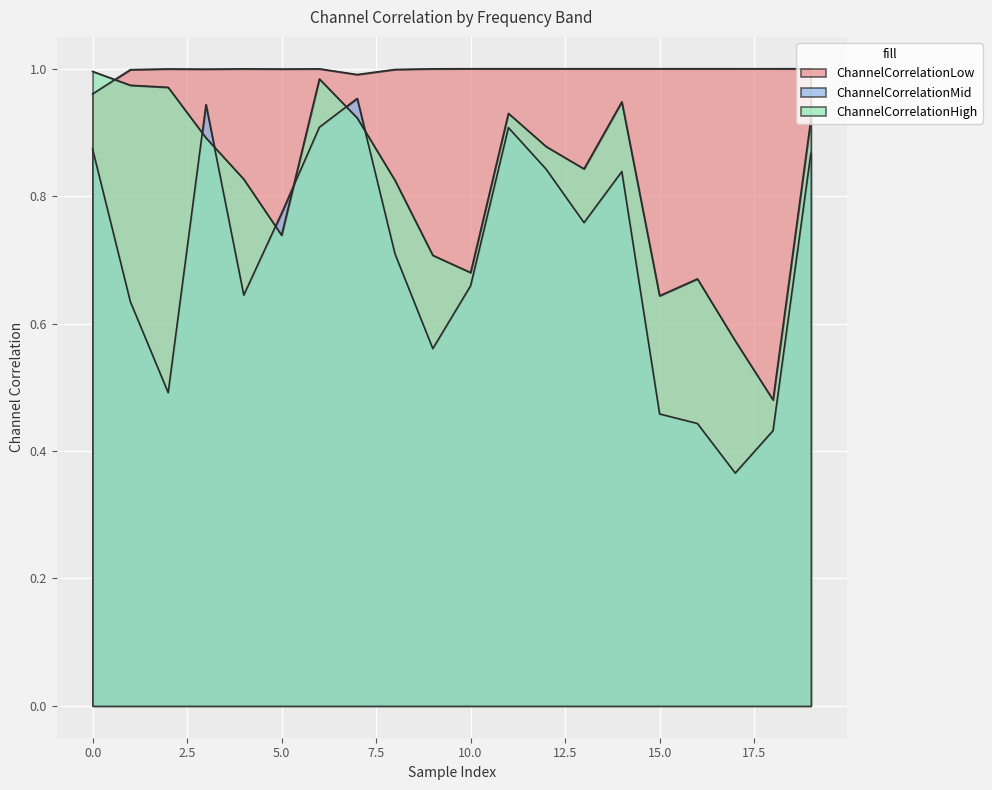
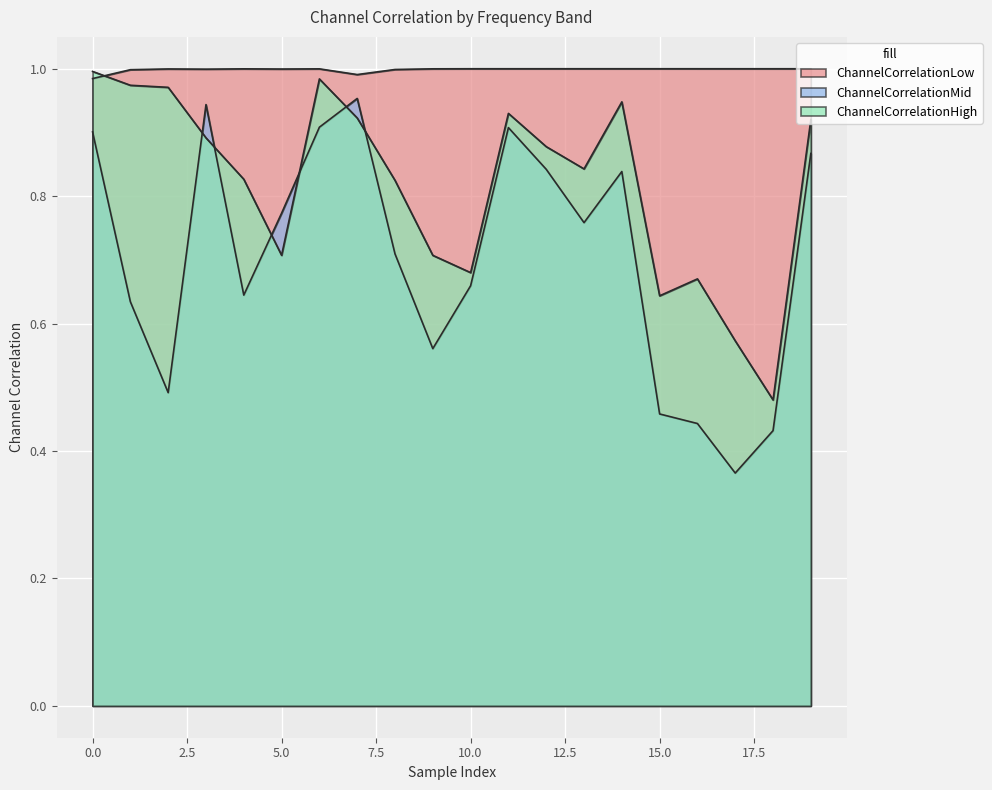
ChannelCorrelationLow, 0.0: 0.96 -> 0.98
ChannelCorrelationMid, 0.0: 0.87 -> 0.90
ChannelCorrelationHigh, 5.0: 0.74 -> 0.71
